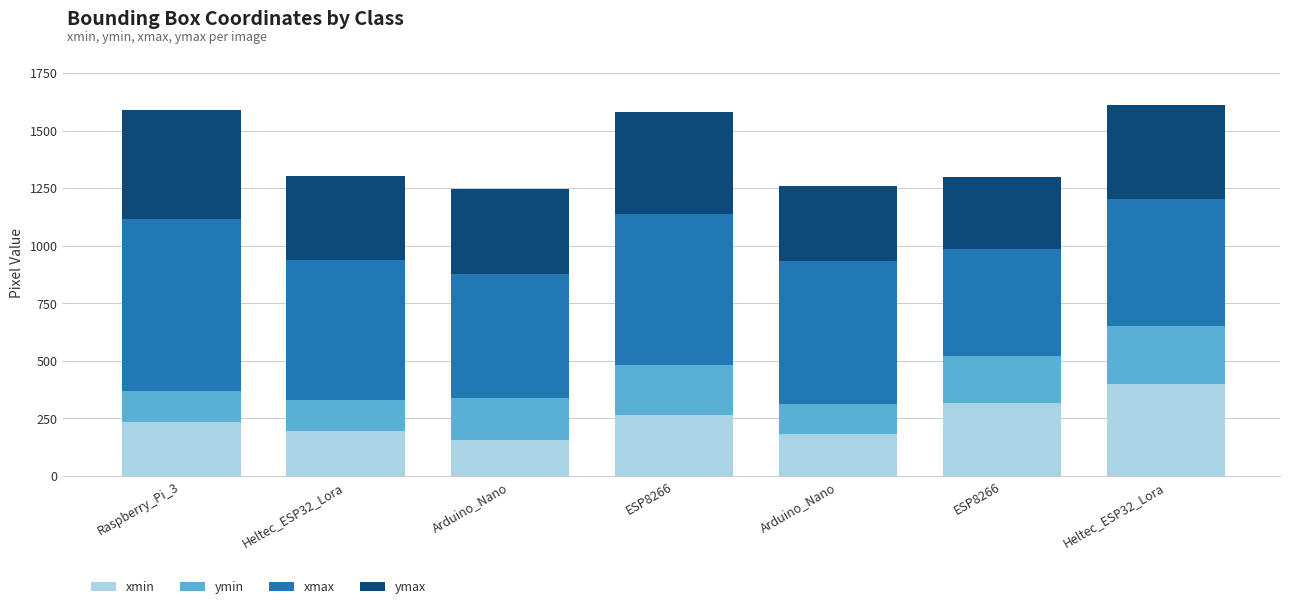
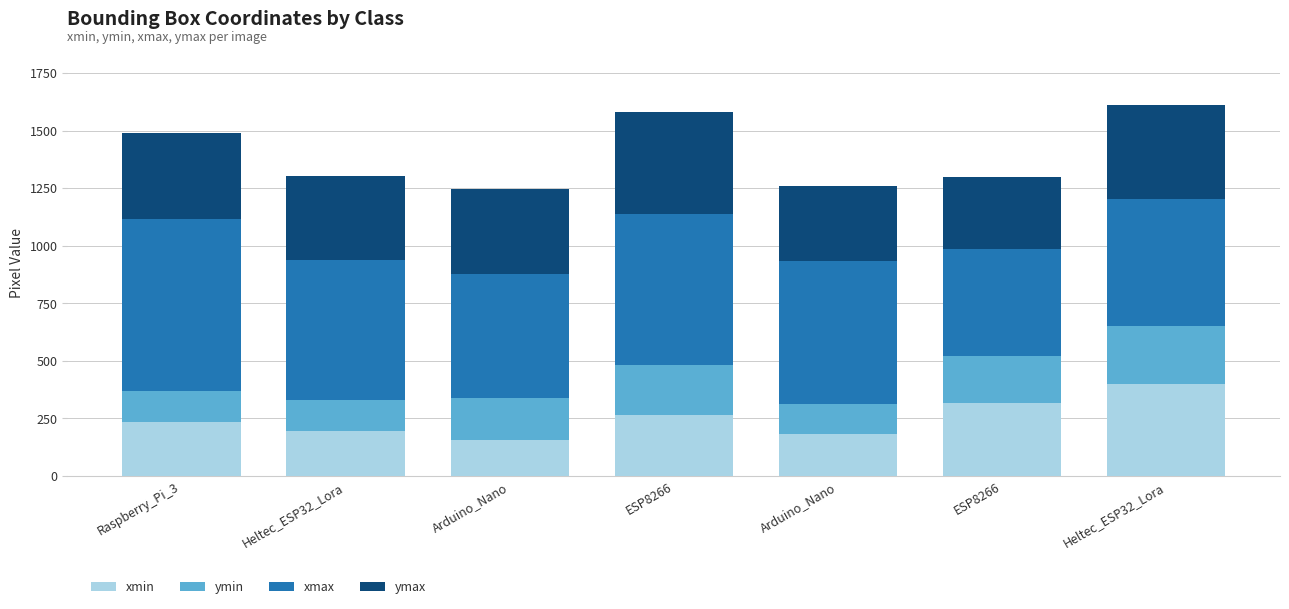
ymax, Raspberry_Pi_3: 470 -> 370
